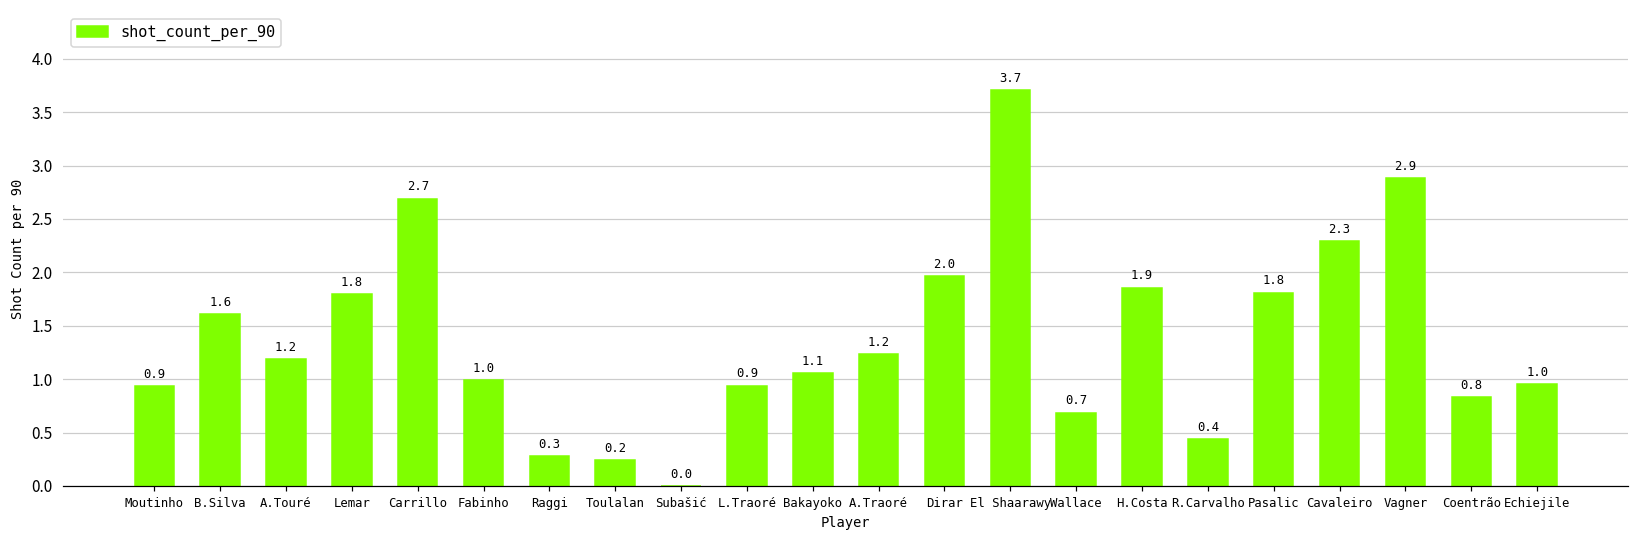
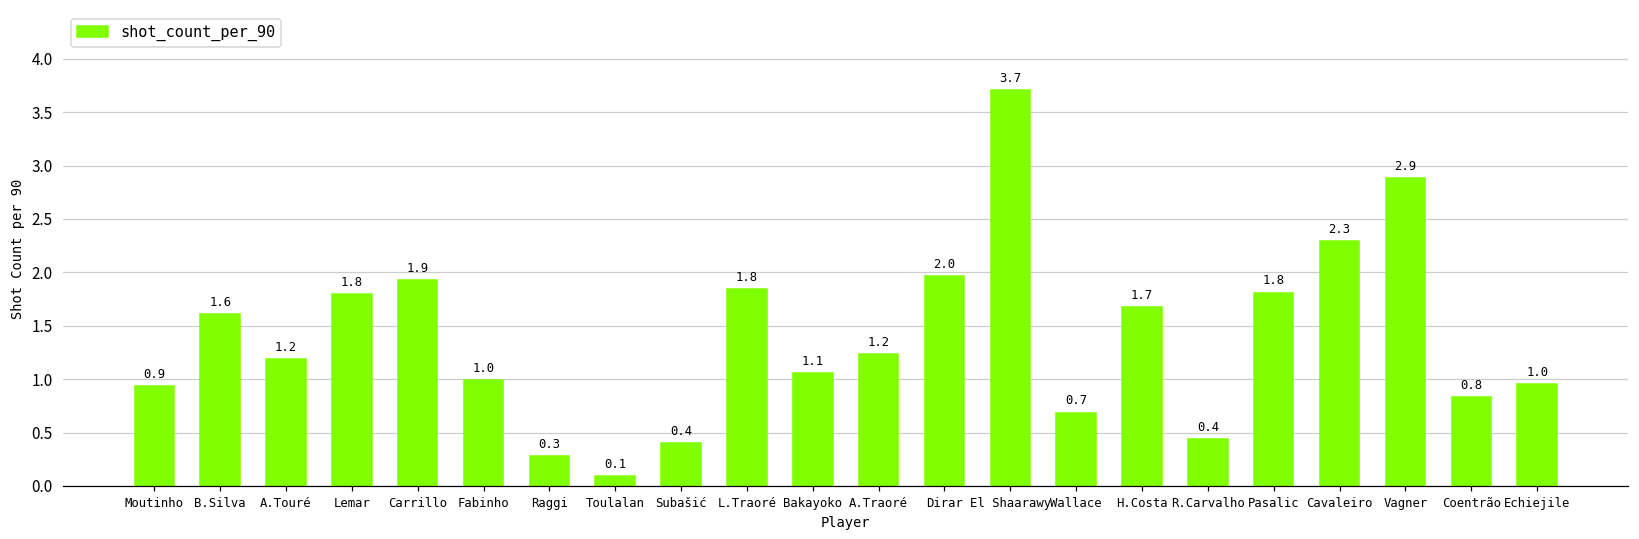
Carrillo: 2.7 -> 1.9
Toulalan: 0.2 -> 0.1
Subašić: 0.0 -> 0.4
L.Traoré: 0.9 -> 1.8
H.Costa: 1.9 -> 1.7
